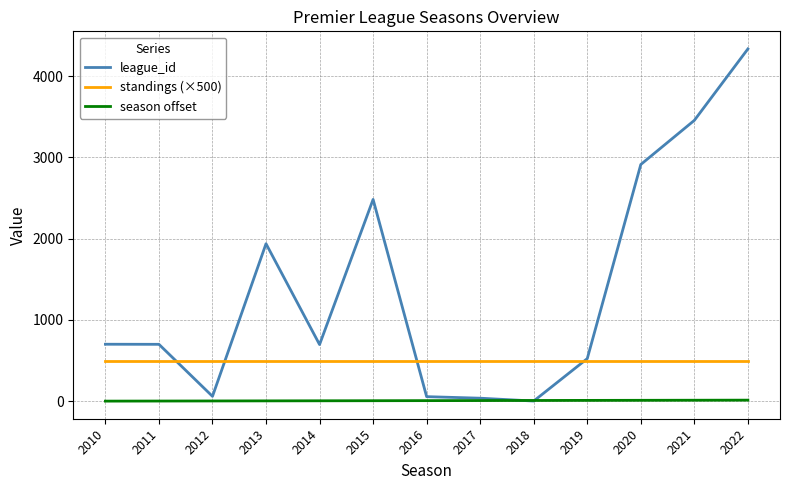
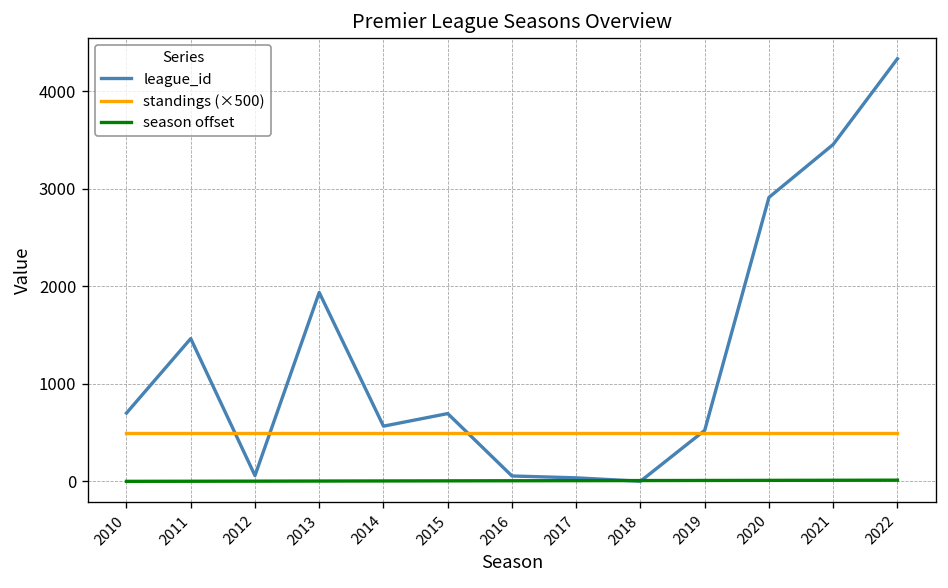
league_id, 2011: 700 -> 1500
league_id, 2014: 700 -> 600
league_id, 2015: 2500 -> 700
